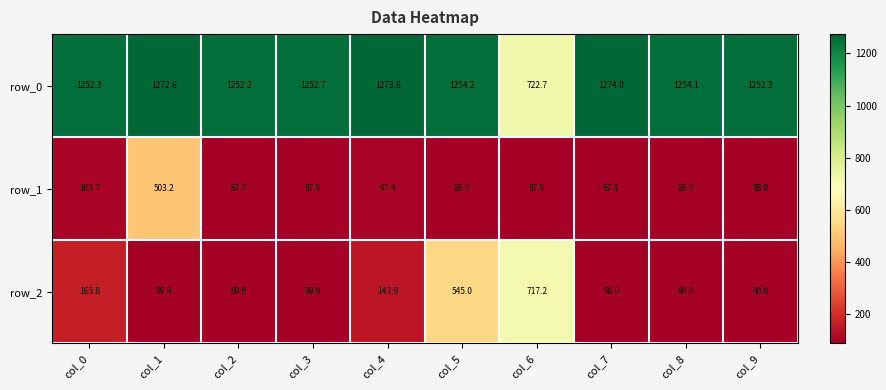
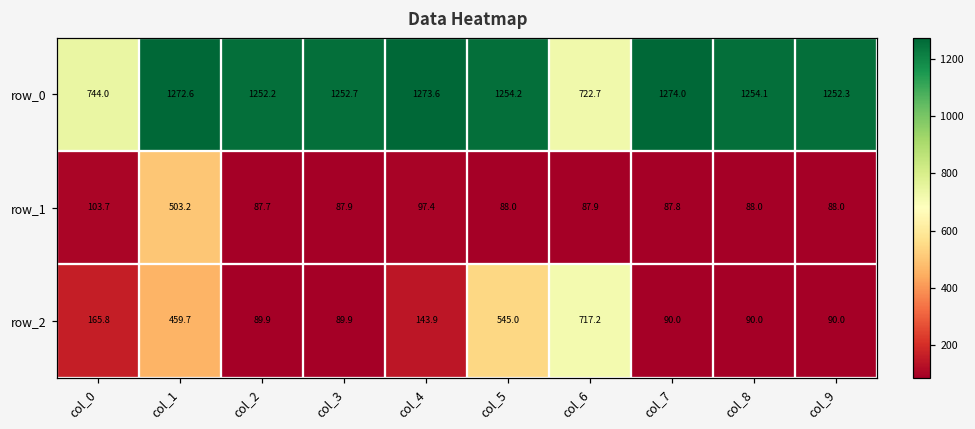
row_0, col_0: 1252.3 -> 744.0
row_2, col_1: 89.9 -> 459.7
